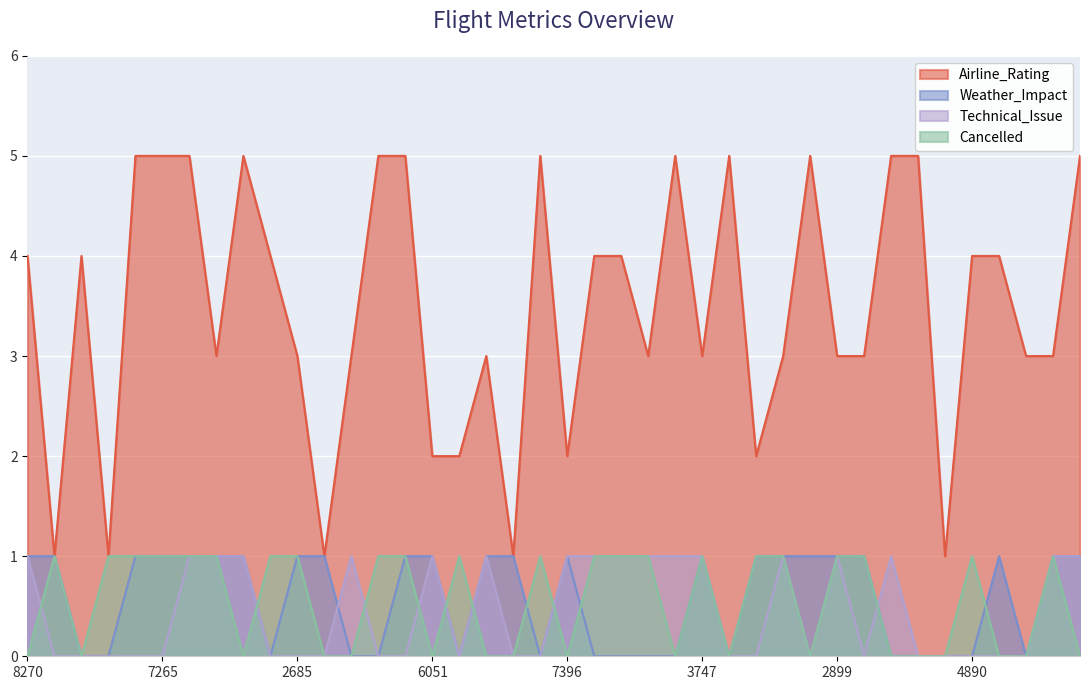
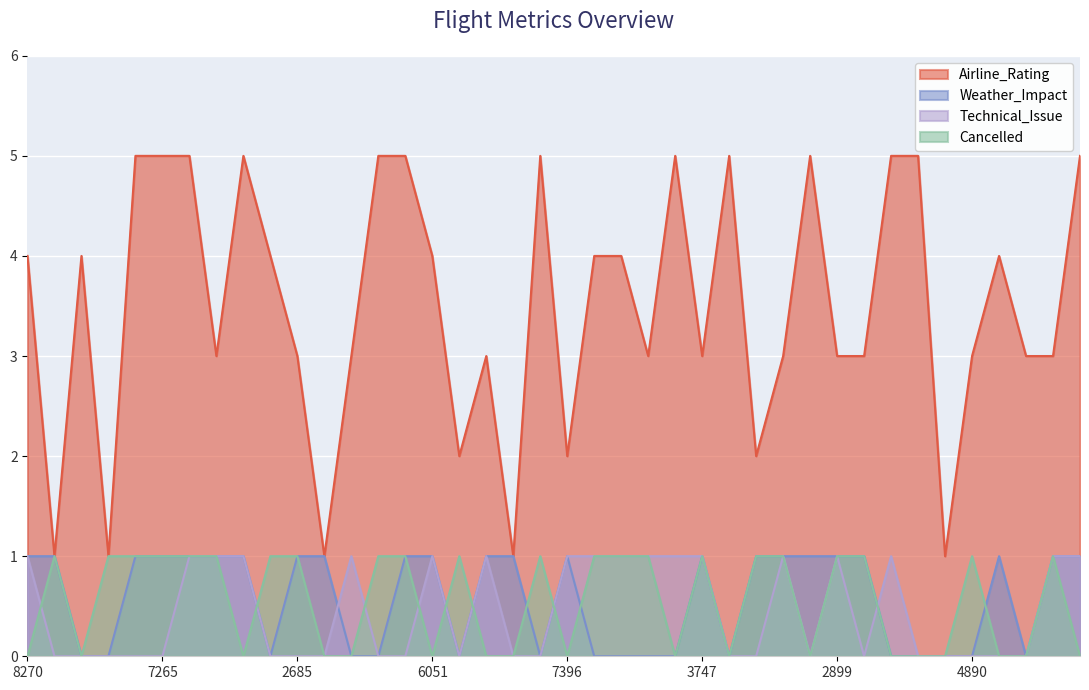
Airline_Rating, 6051: 2 -> 4
Airline_Rating, 4890: 4 -> 3
